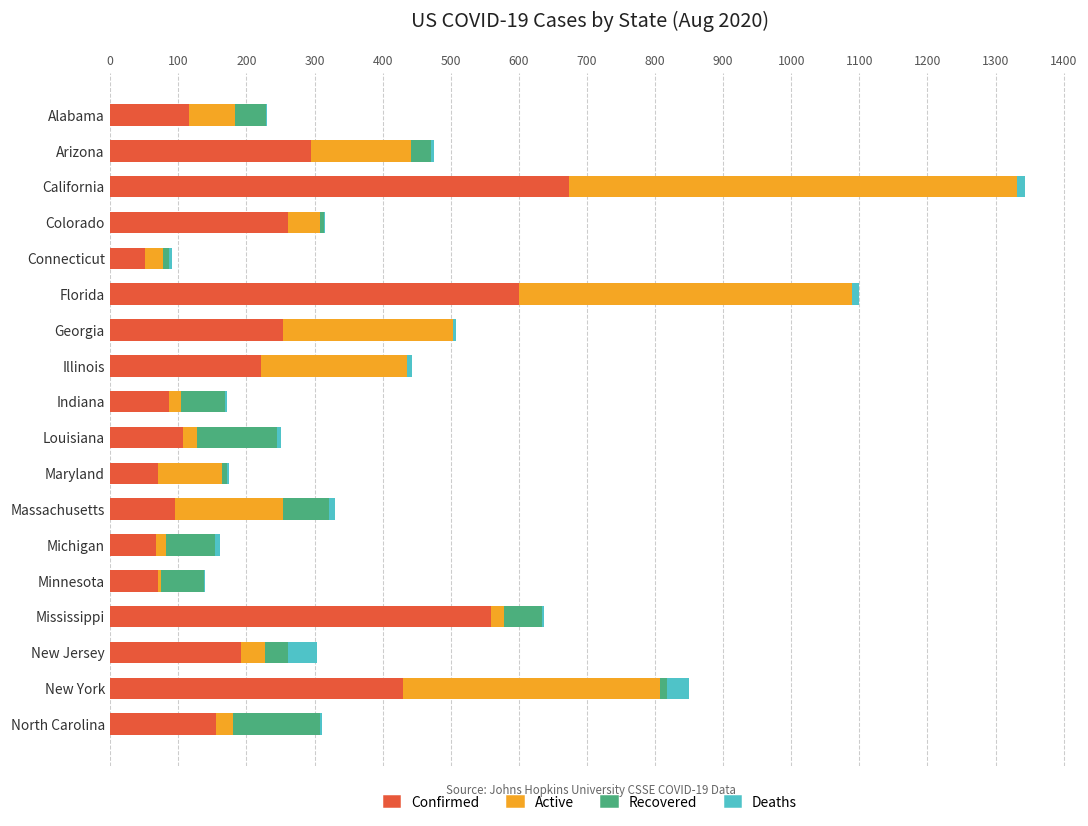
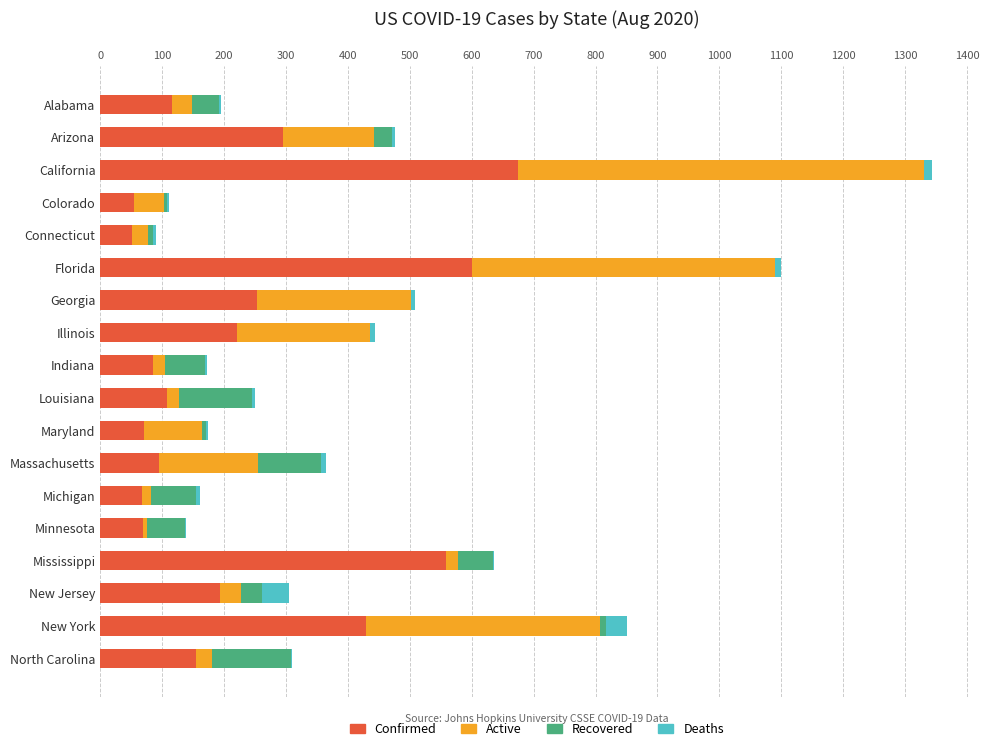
Active, Alabama: 70 -> 30
Confirmed, Colorado: 260 -> 60
Recovered, Massachusetts: 70 -> 100
